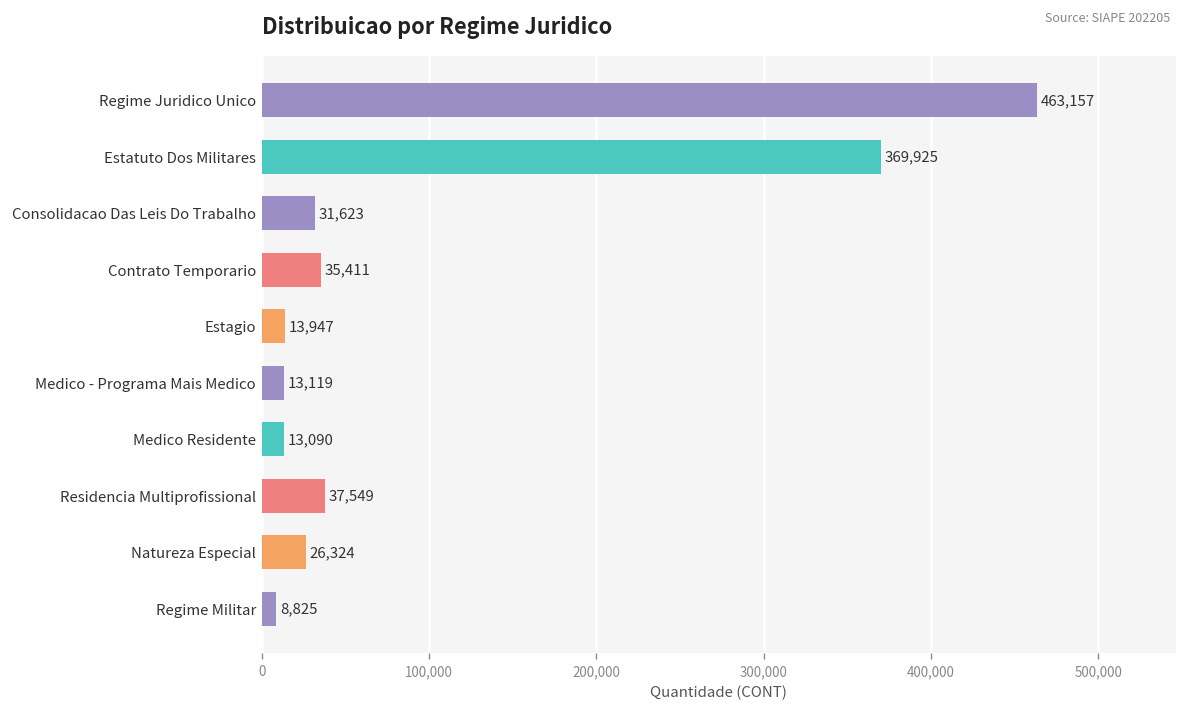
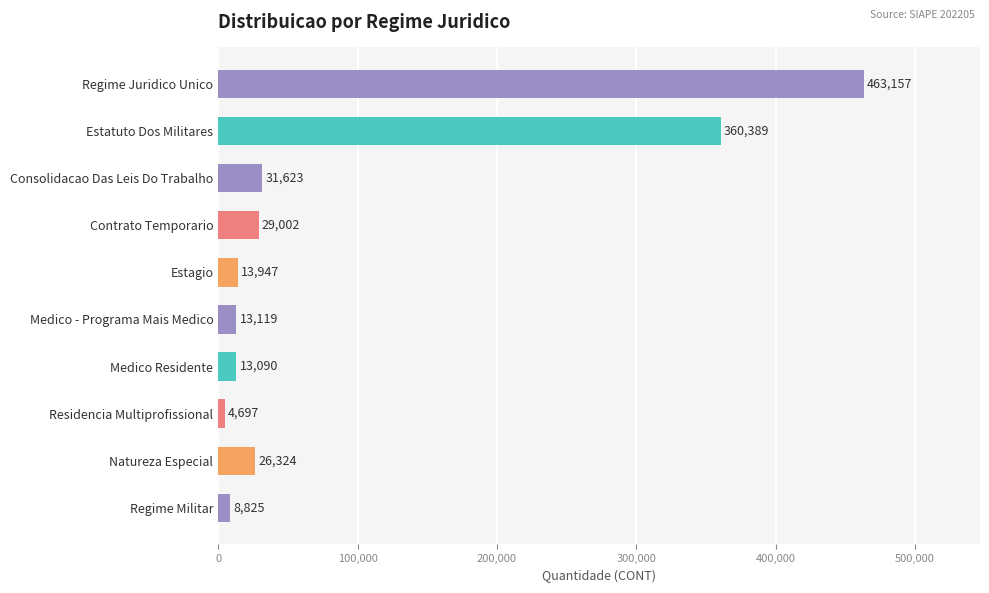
Estatuto Dos Militares: 369,925 -> 360,389
Contrato Temporario: 35,411 -> 29,002
Residencia Multiprofissional: 37,549 -> 4,697
